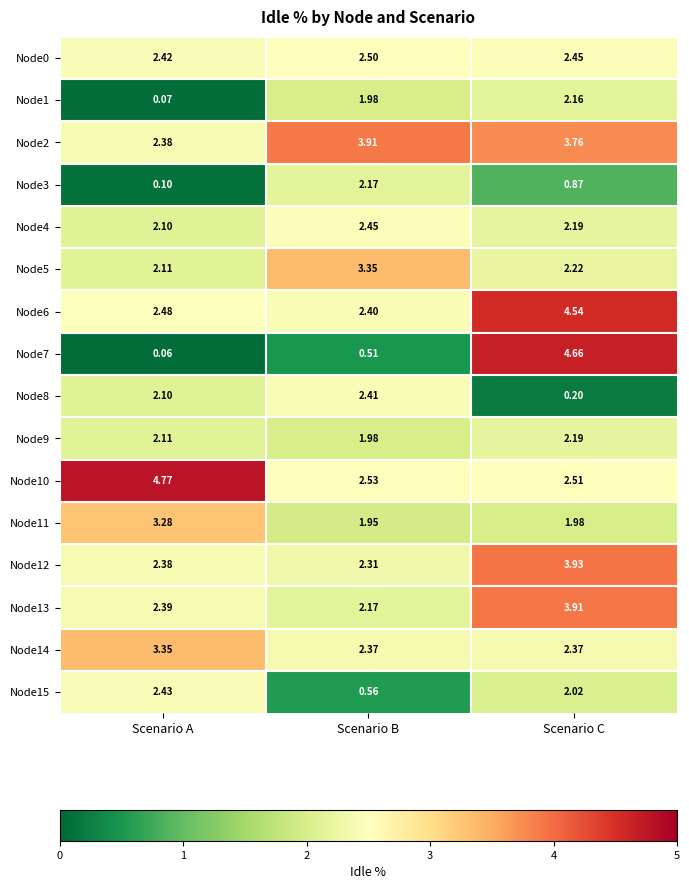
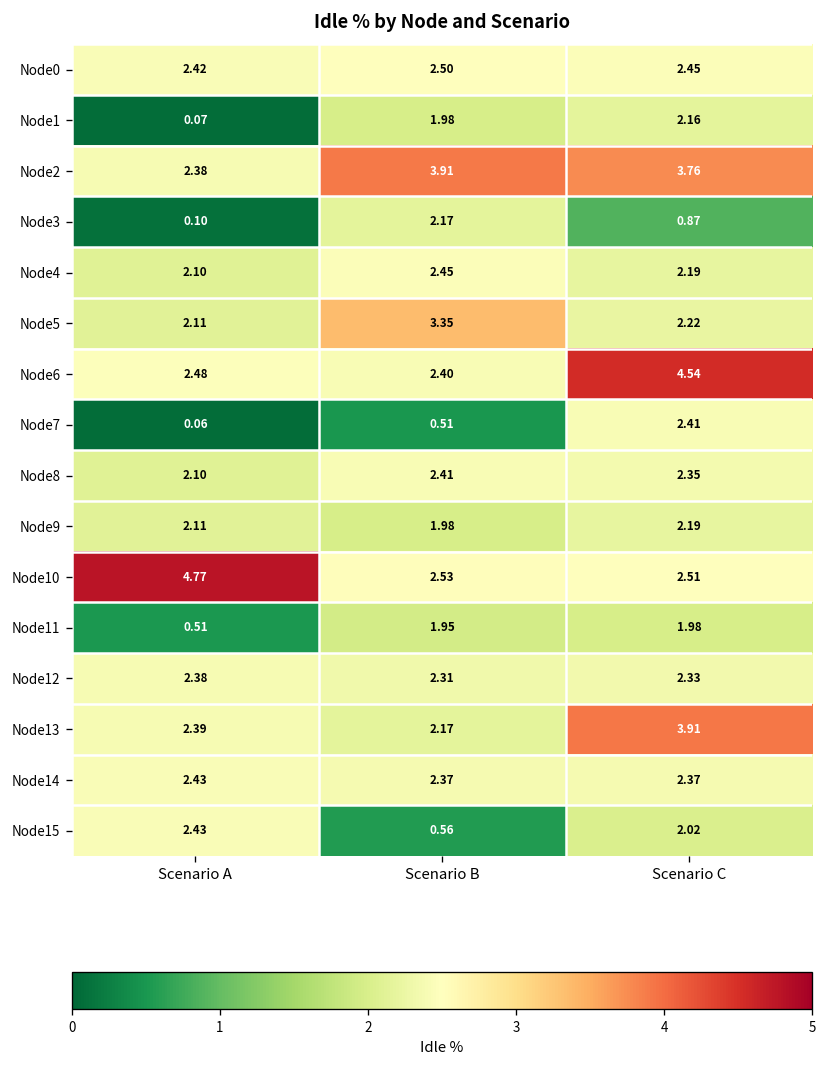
Node7, Scenario C: 4.66 -> 2.41
Node8, Scenario C: 0.20 -> 2.35
Node11, Scenario A: 3.28 -> 0.51
Node12, Scenario C: 3.93 -> 2.33
Node14, Scenario A: 3.35 -> 2.43
